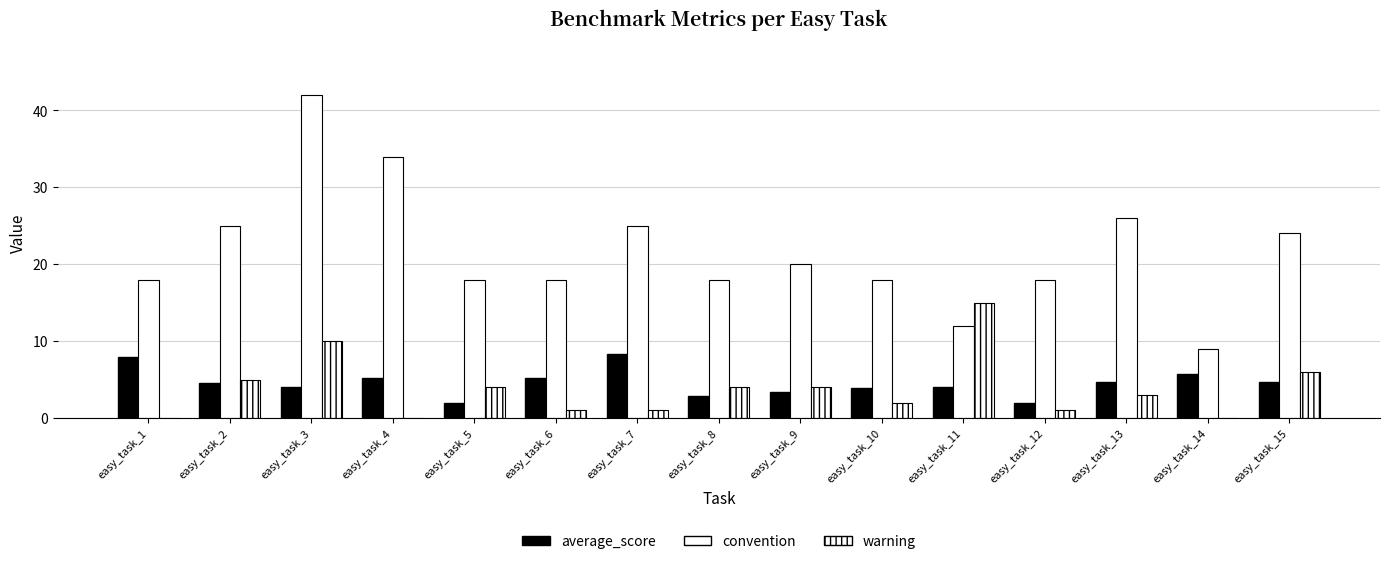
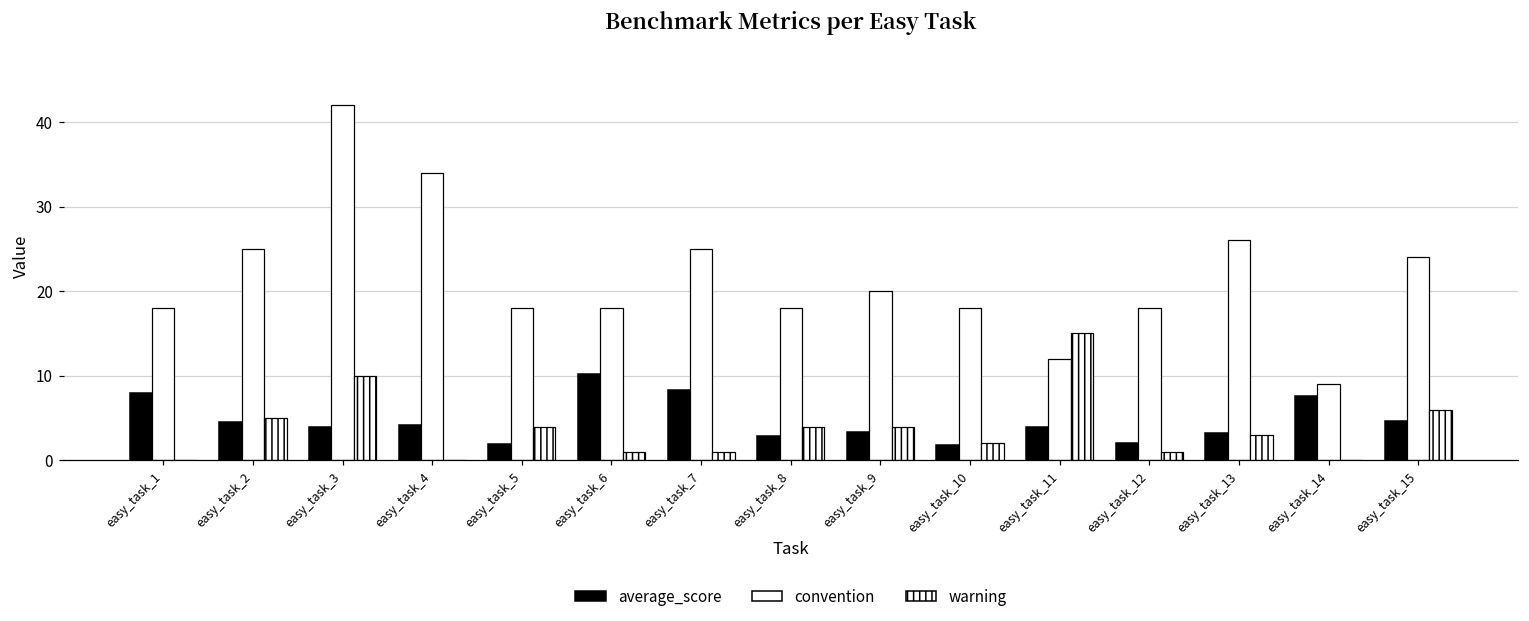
average_score, easy_task_4: 5 -> 4
average_score, easy_task_6: 5 -> 10
average_score, easy_task_10: 4 -> 2
average_score, easy_task_13: 5 -> 3
average_score, easy_task_14: 6 -> 8
